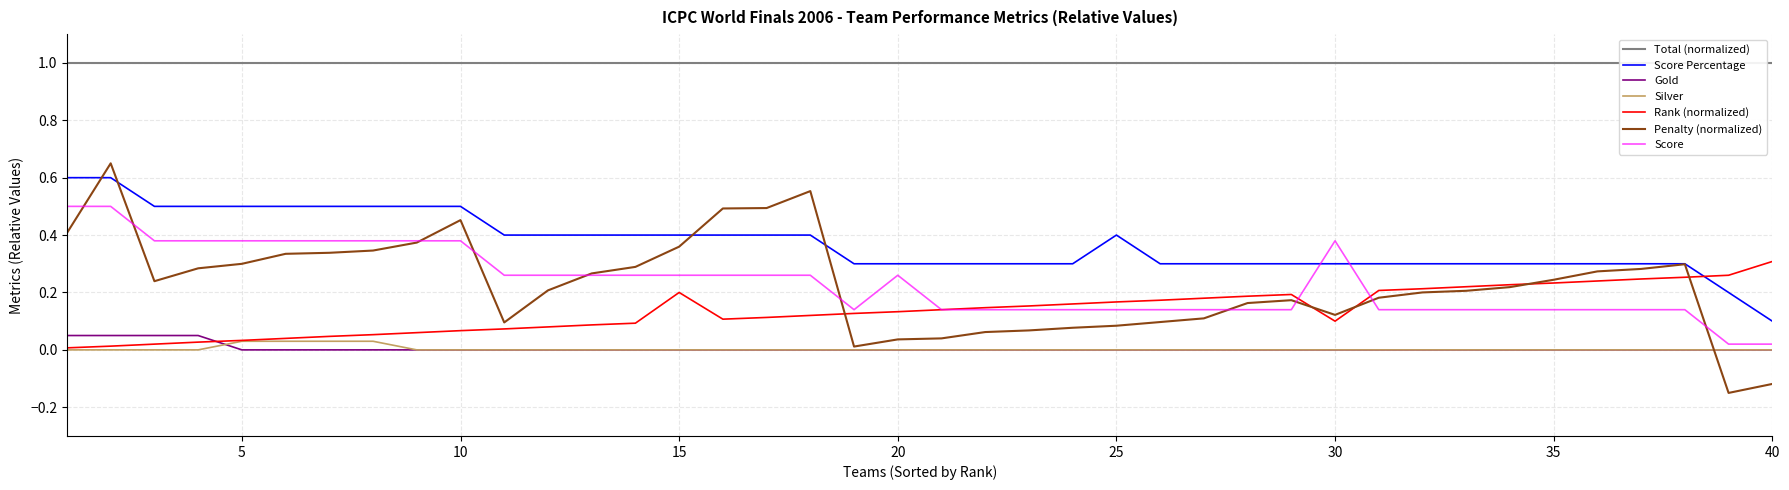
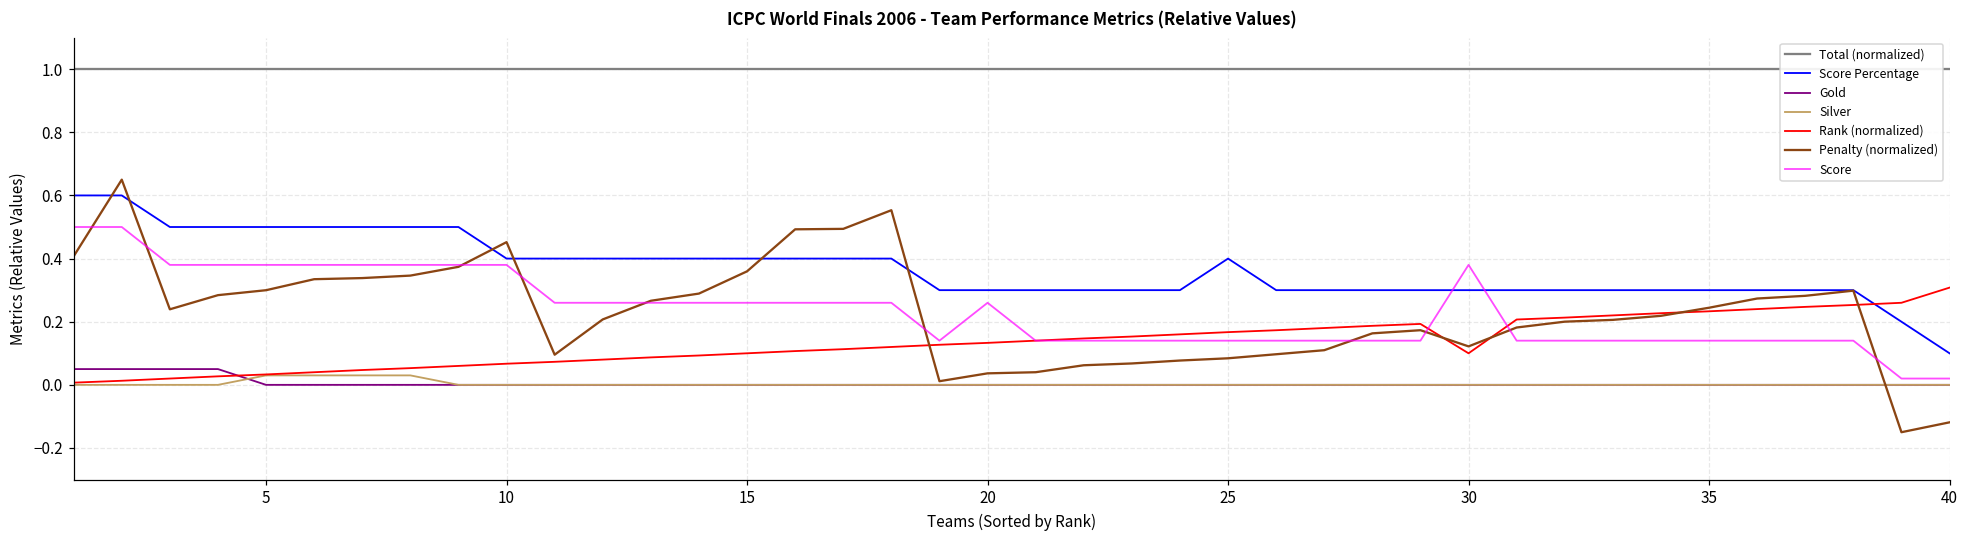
Score Percentage, 10: 0.5 -> 0.4
Rank (normalized), 15: 0.2 -> 0.1
